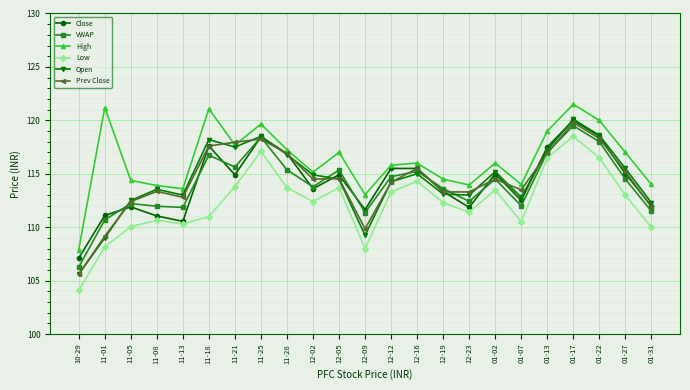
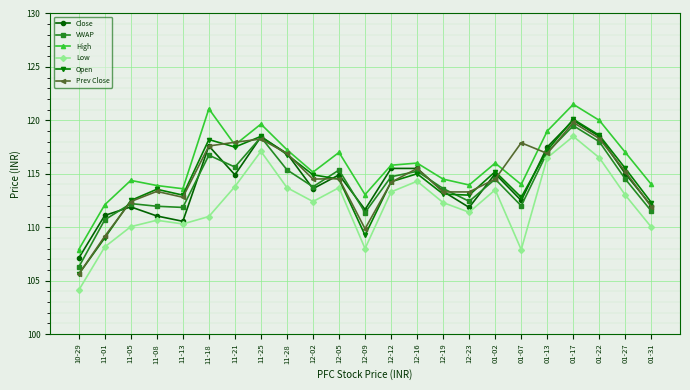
High, 11-01: 121.2 -> 112.1
Low, 01-07: 110.5 -> 107.9
Prev Close, 01-07: 113.5 -> 117.9
